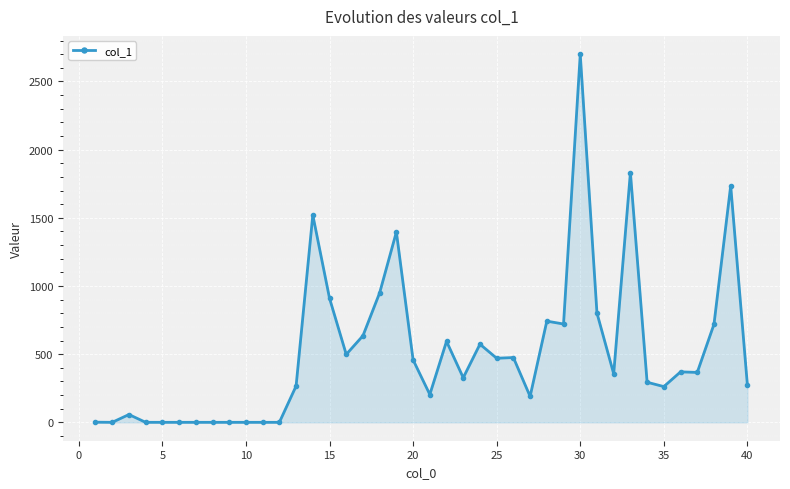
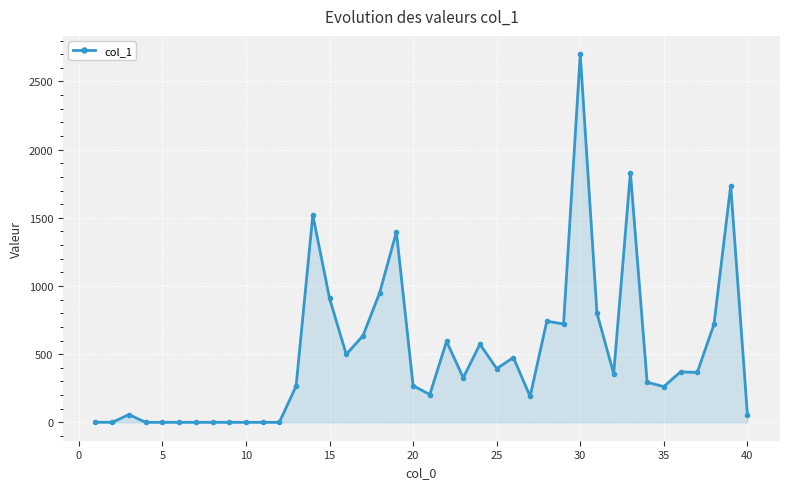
20: 460 -> 270
25: 470 -> 390
40: 270 -> 60
